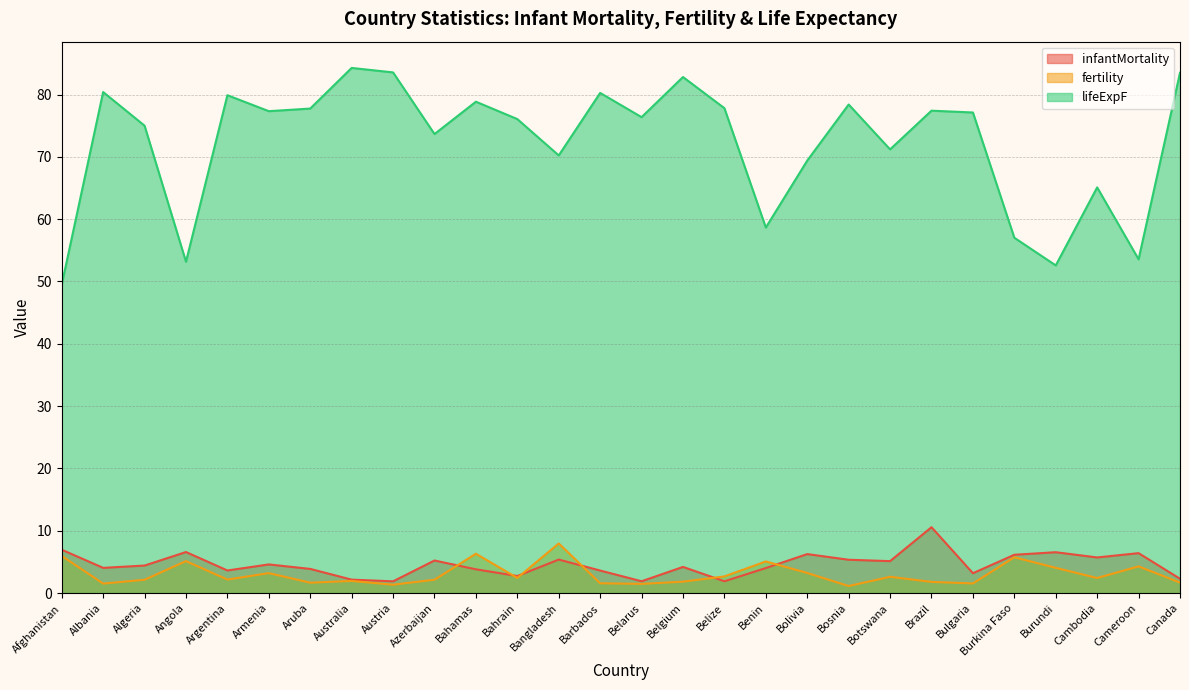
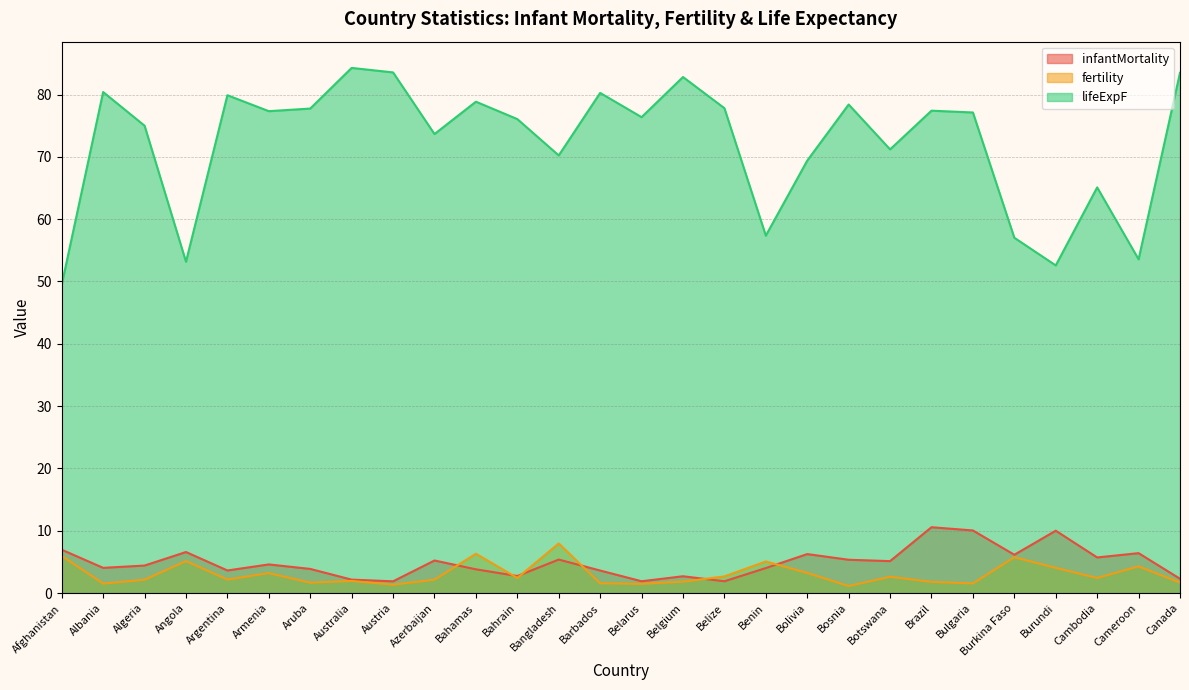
infantMortality, Belgium: 4 -> 3
lifeExpF, Benin: 59 -> 57
infantMortality, Bulgaria: 3 -> 10
infantMortality, Burundi: 7 -> 10
